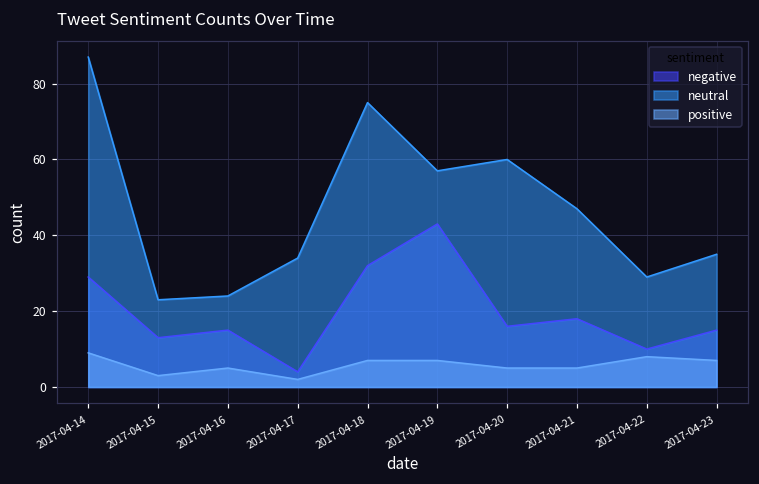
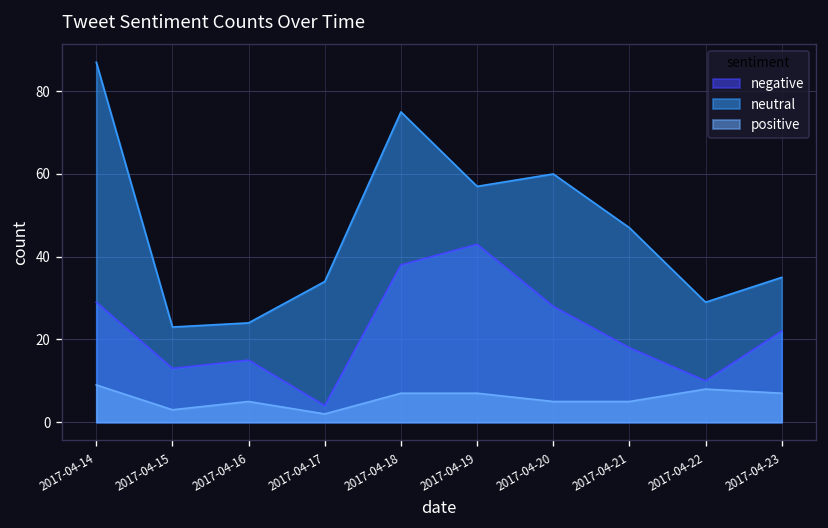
negative, 2017-04-18: 32 -> 38
negative, 2017-04-20: 16 -> 28
negative, 2017-04-23: 15 -> 22
